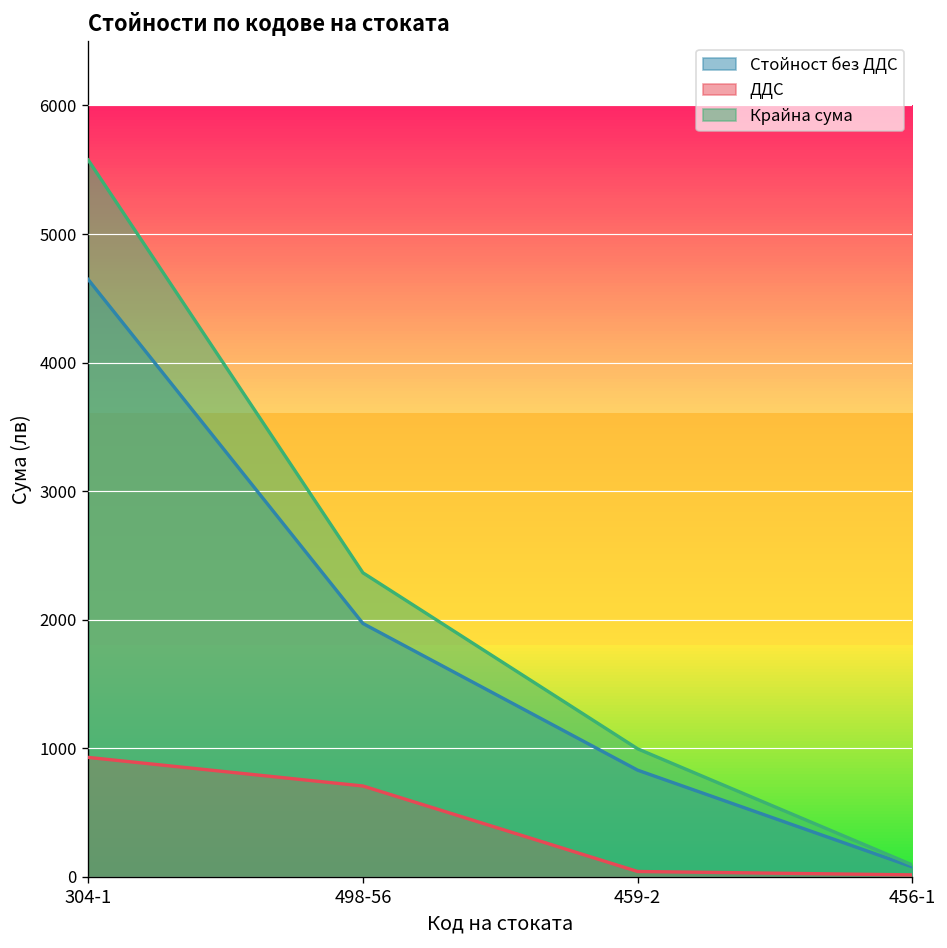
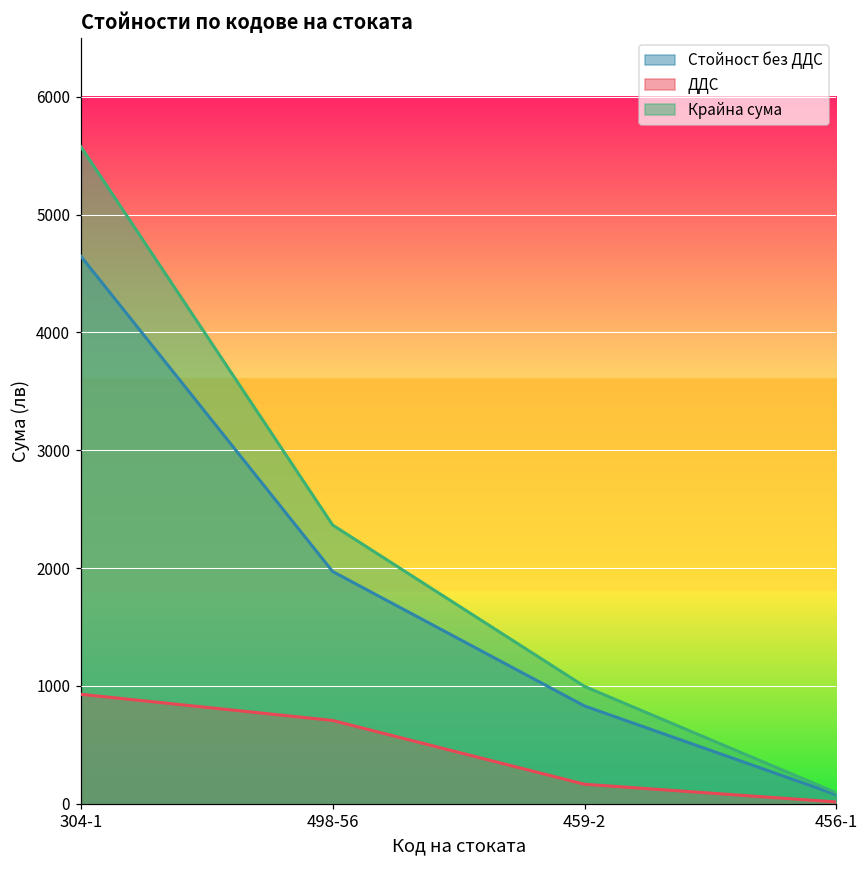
ДДС, 459-2: 40 -> 170
